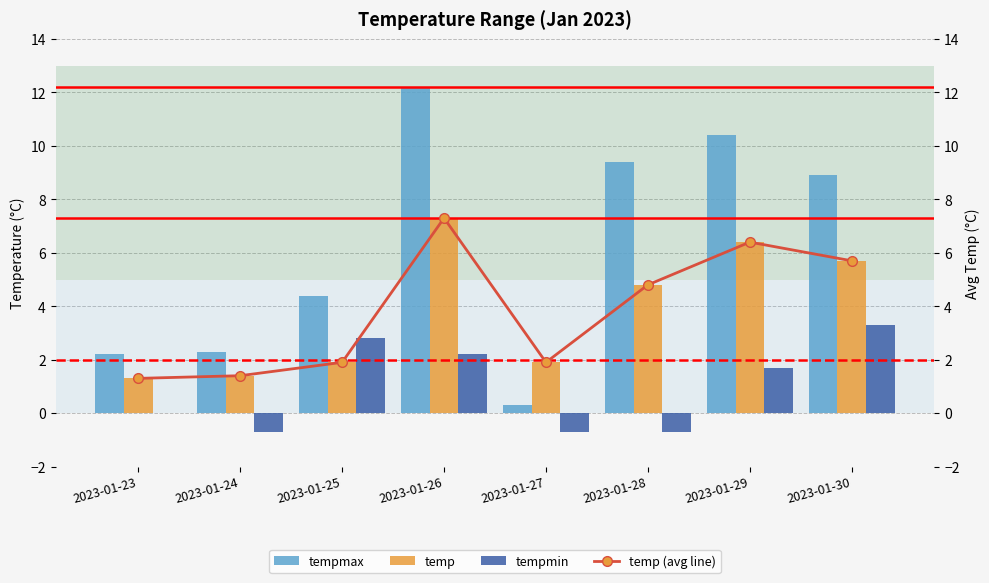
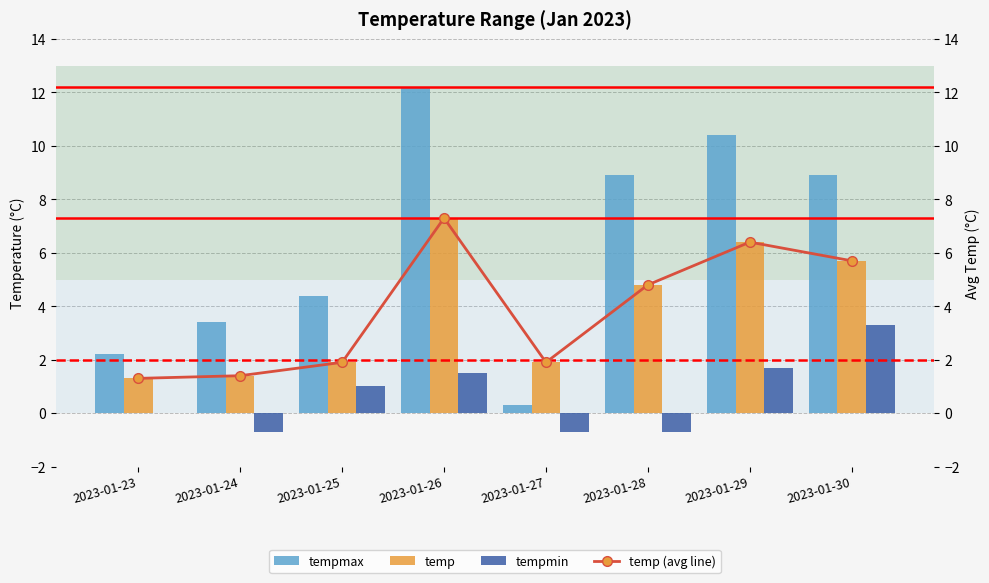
tempmax, 2023-01-24: 2.3 -> 3.4
tempmin, 2023-01-25: 2.8 -> 1.0
tempmin, 2023-01-26: 2.2 -> 1.5
tempmax, 2023-01-28: 9.4 -> 8.9
